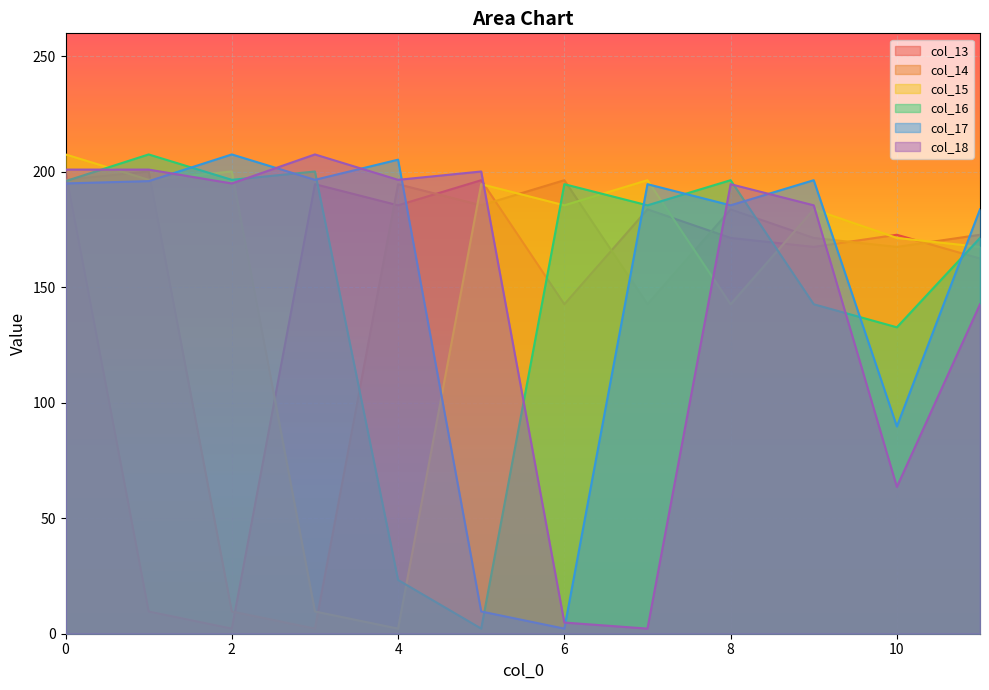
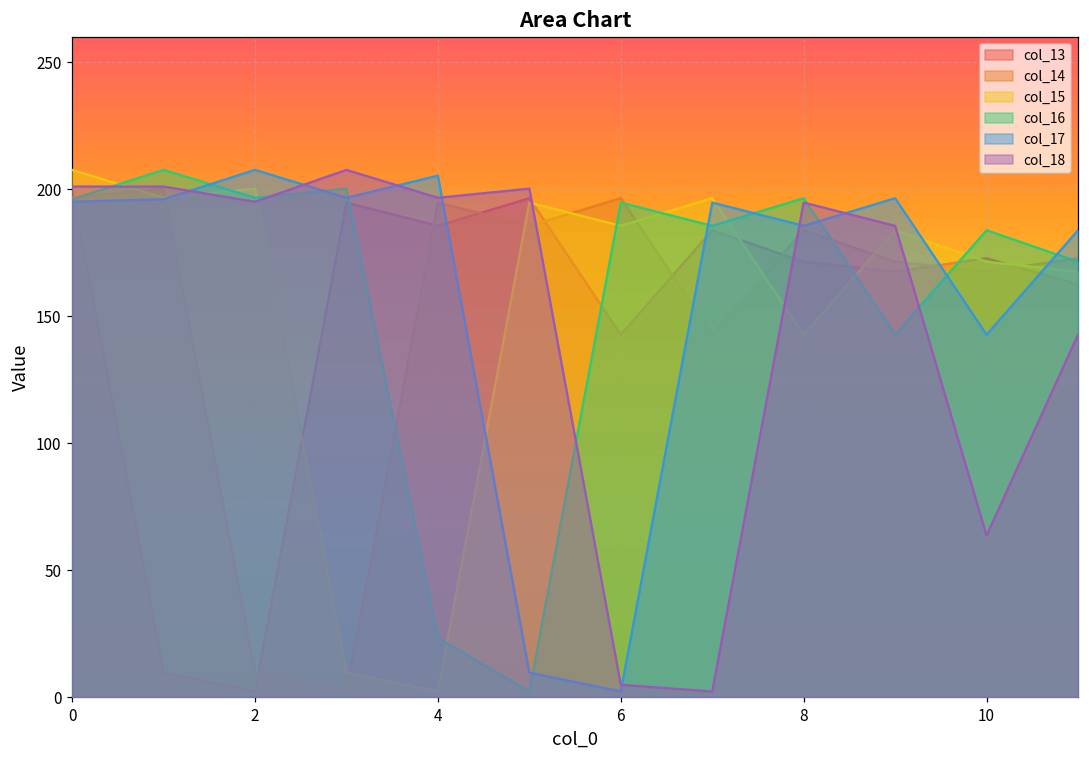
col_16, 10: 133 -> 184
col_17, 10: 90 -> 143
